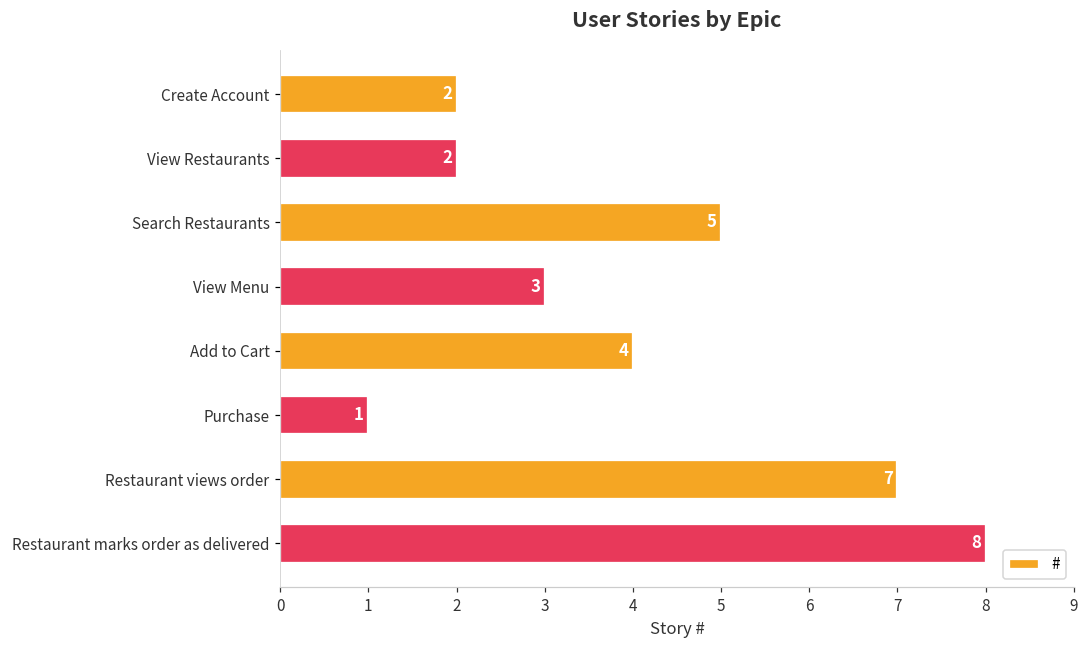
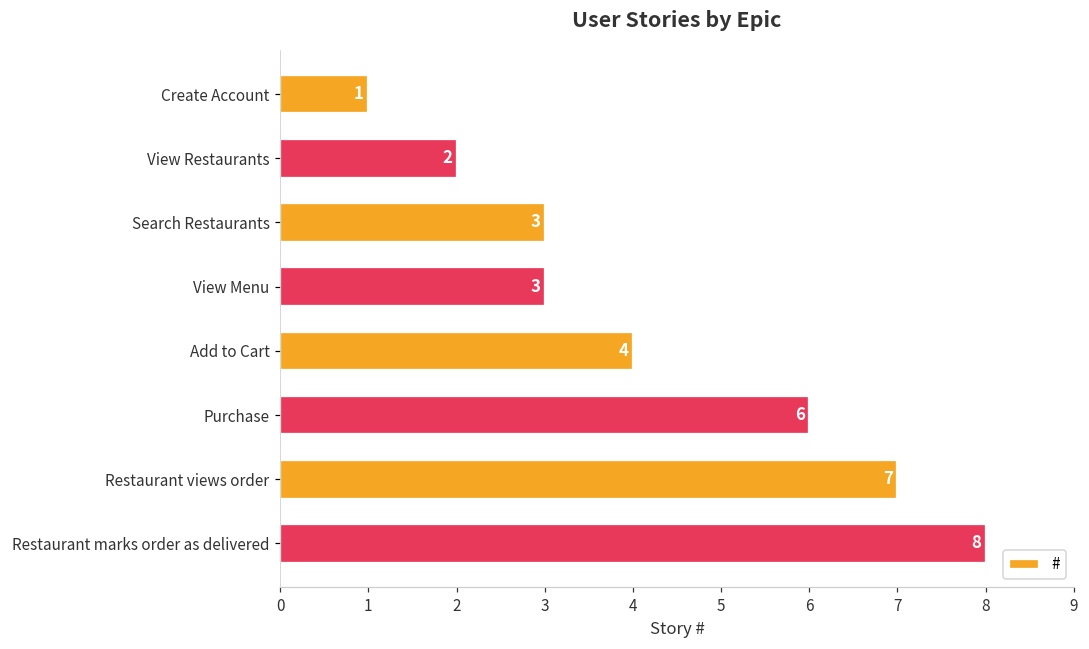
Create Account: 2 -> 1
Search Restaurants: 5 -> 3
Purchase: 1 -> 6
